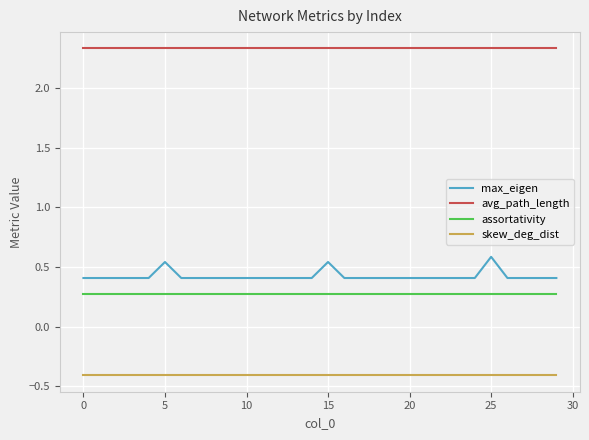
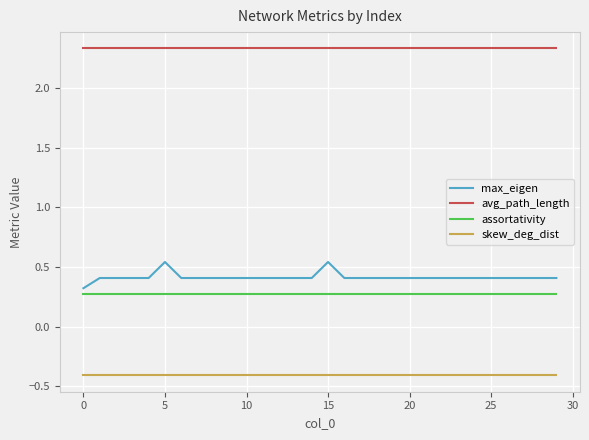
max_eigen, 0: 0.41 -> 0.32
max_eigen, 25: 0.59 -> 0.41
